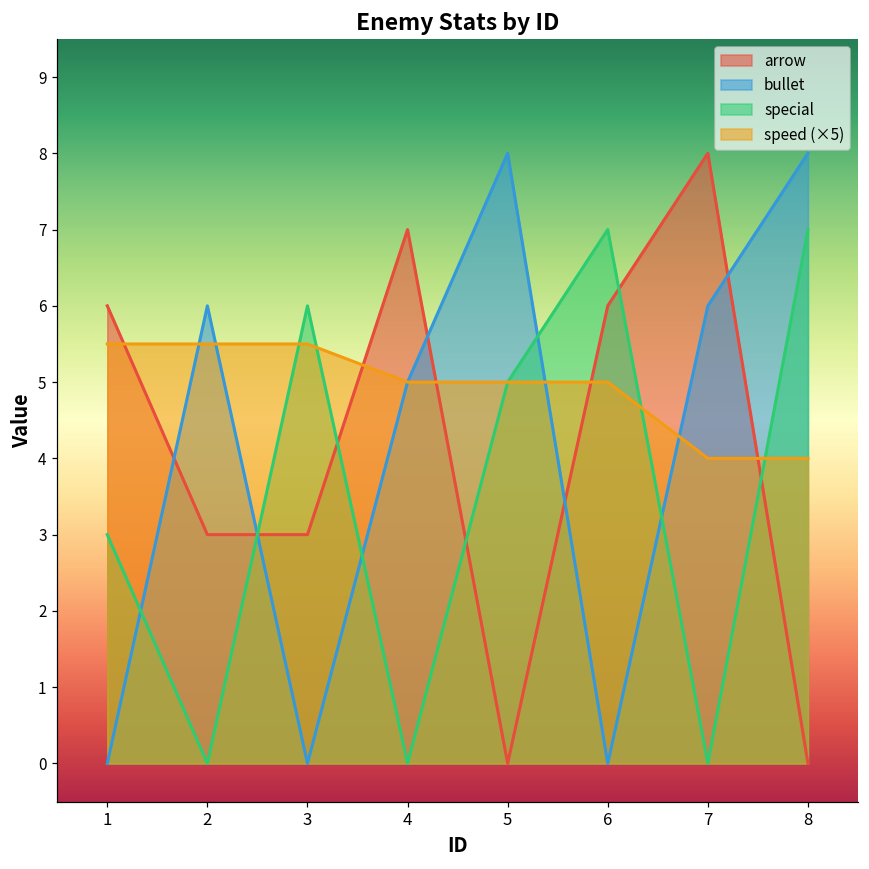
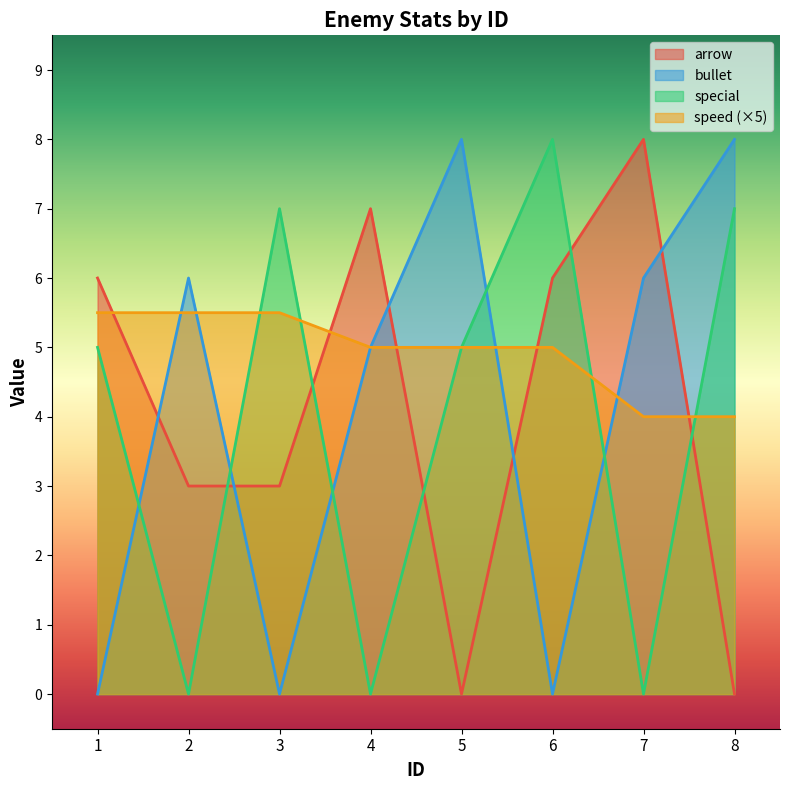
special, 1: 3 -> 5
special, 3: 6 -> 7
special, 6: 7 -> 8
